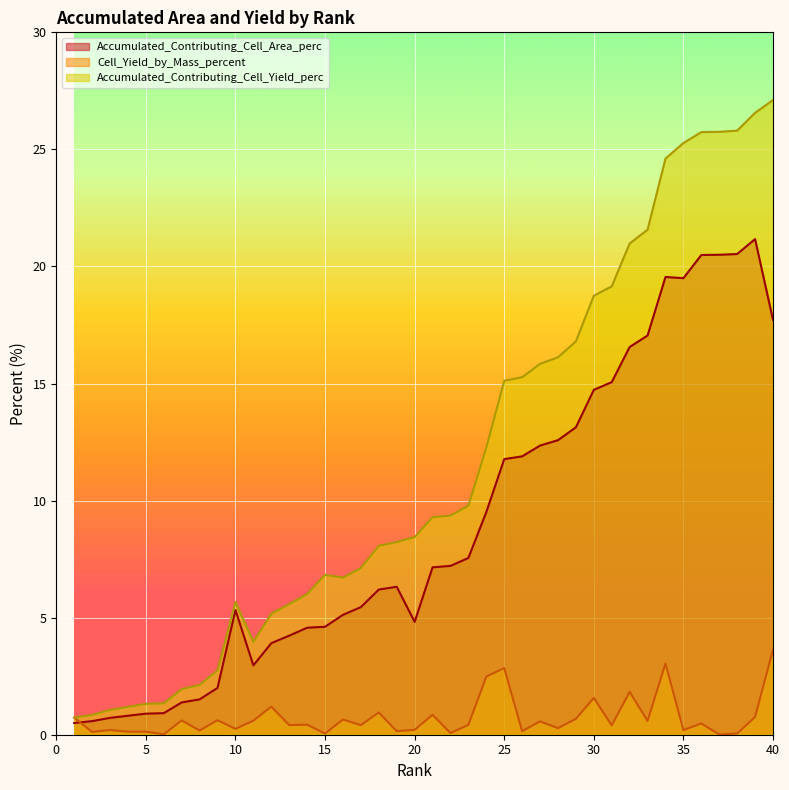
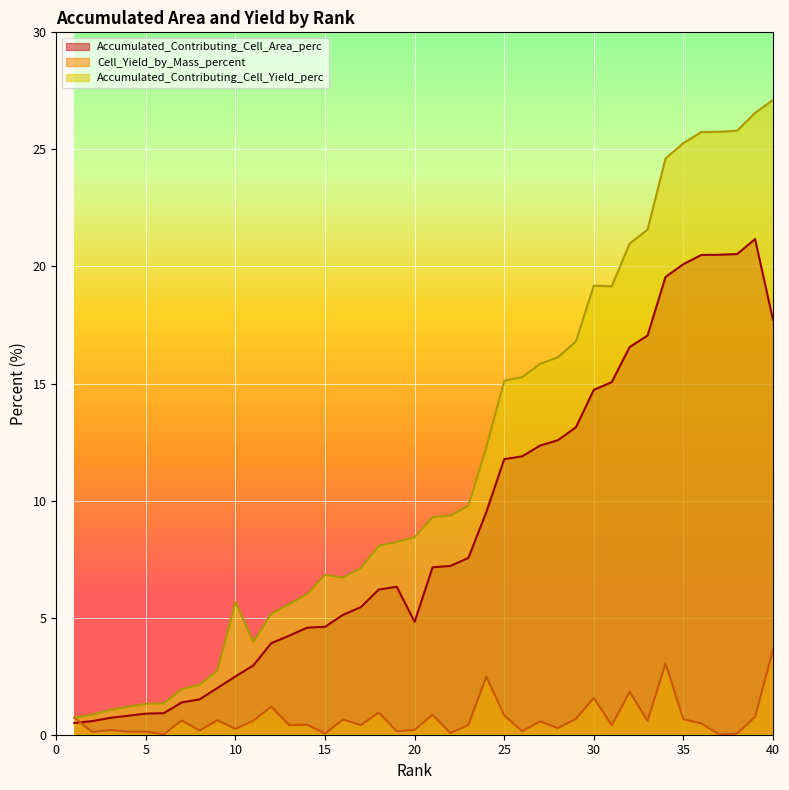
Accumulated_Contributing_Cell_Area_perc, 10: 5.3 -> 2.5
Cell_Yield_by_Mass_percent, 25: 2.9 -> 0.8
Accumulated_Contributing_Cell_Yield_perc, 30: 18.8 -> 19.2
Accumulated_Contributing_Cell_Area_perc, 35: 19.5 -> 20.1
Cell_Yield_by_Mass_percent, 35: 0.2 -> 0.7
